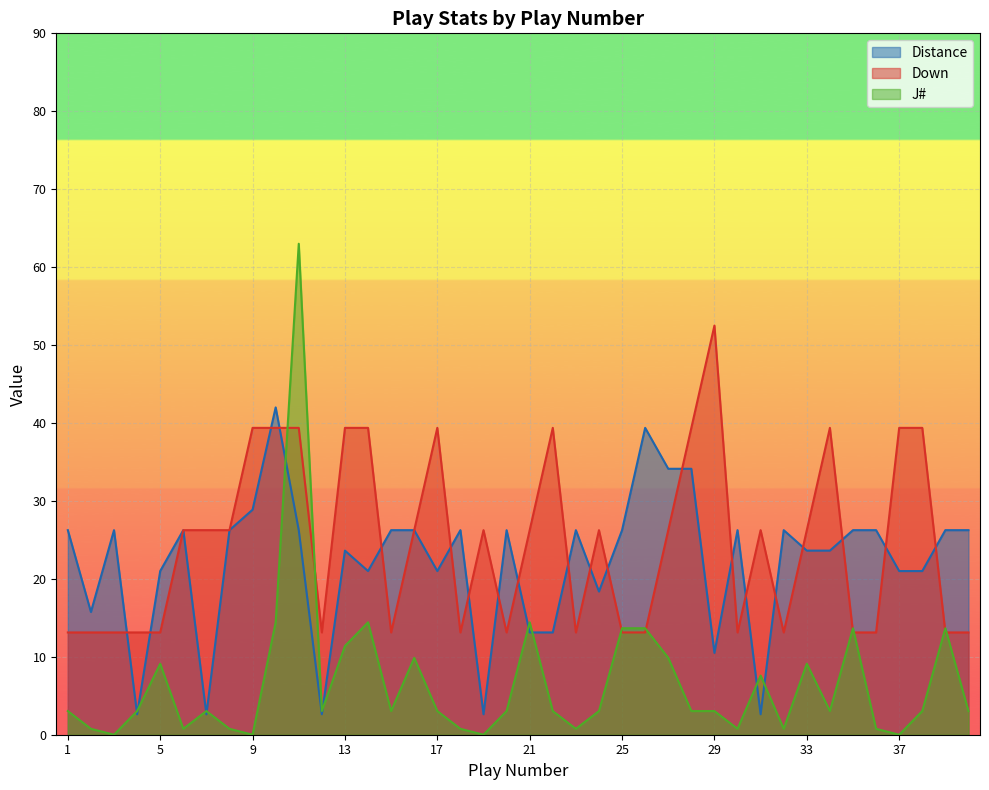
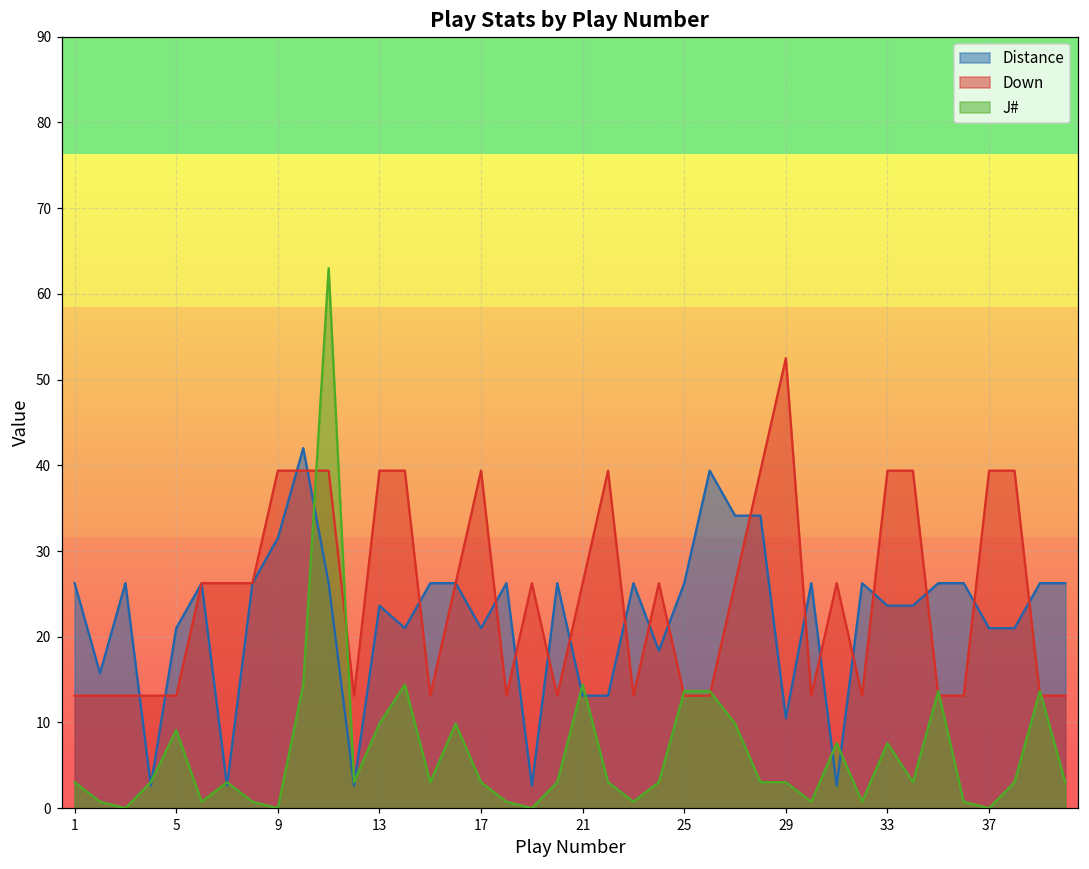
Distance, 9: 29 -> 31
J#, 13: 11 -> 10
Down, 33: 26 -> 39
J#, 33: 9 -> 8
